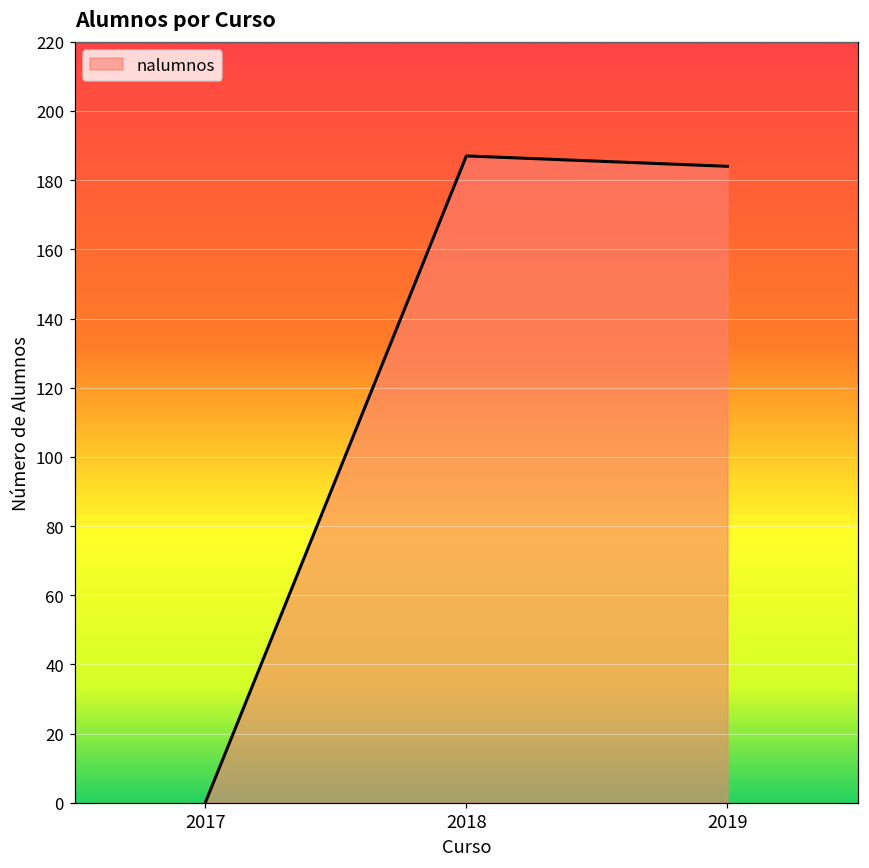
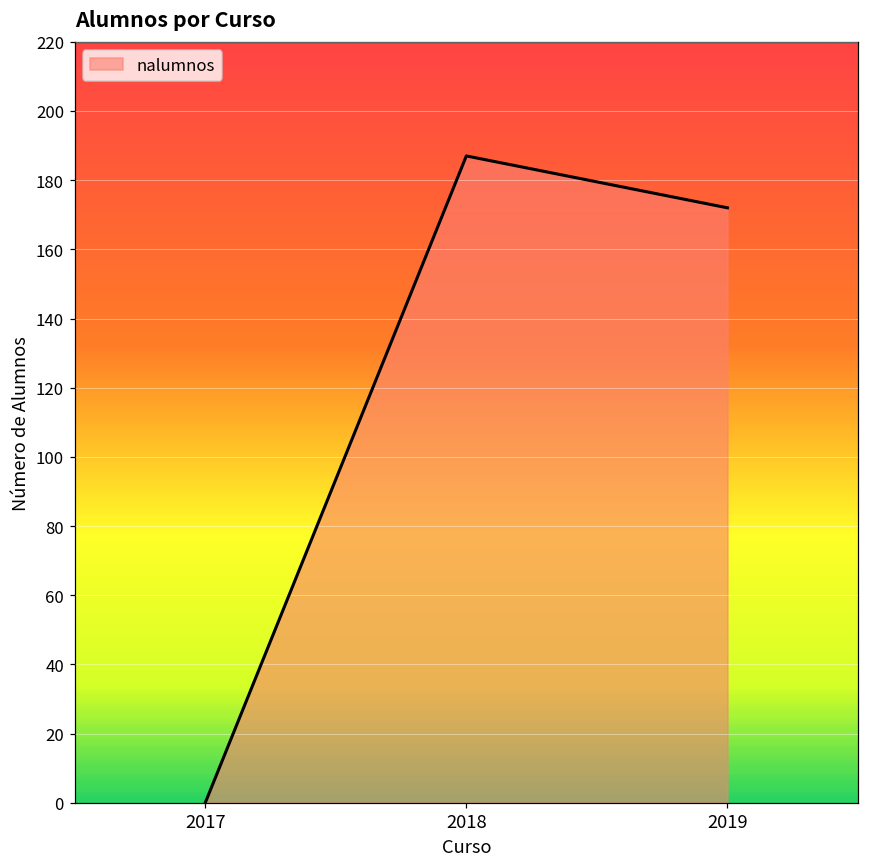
2019: 184 -> 172
